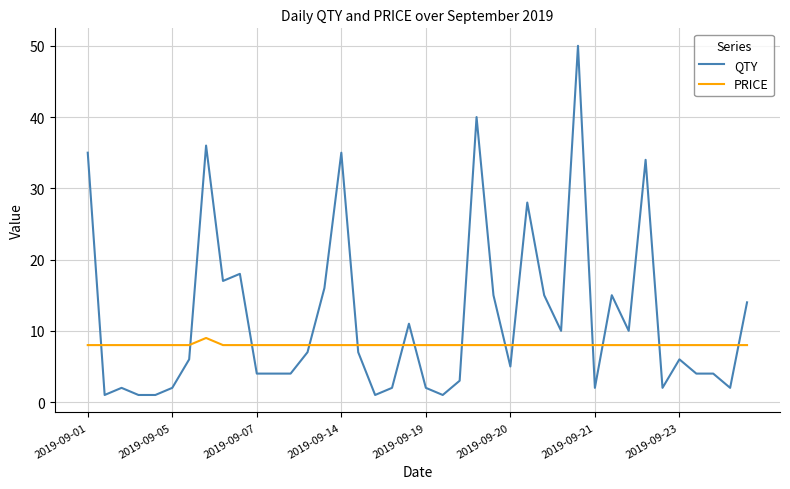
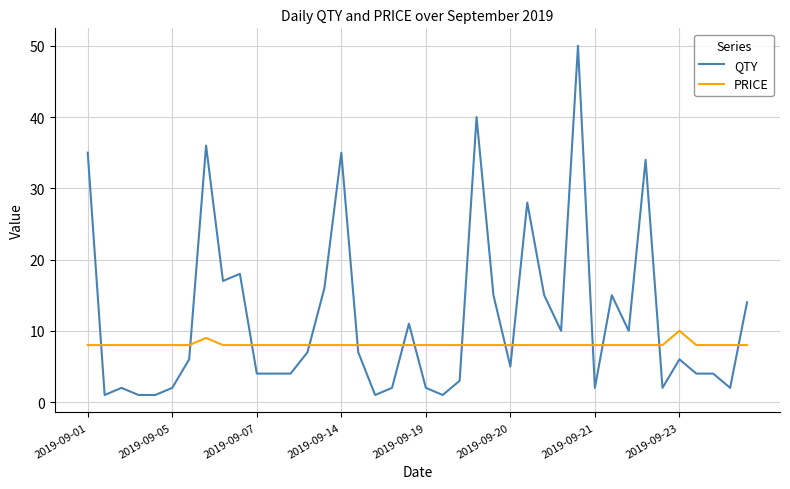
PRICE, 2019-09-23: 8 -> 10
